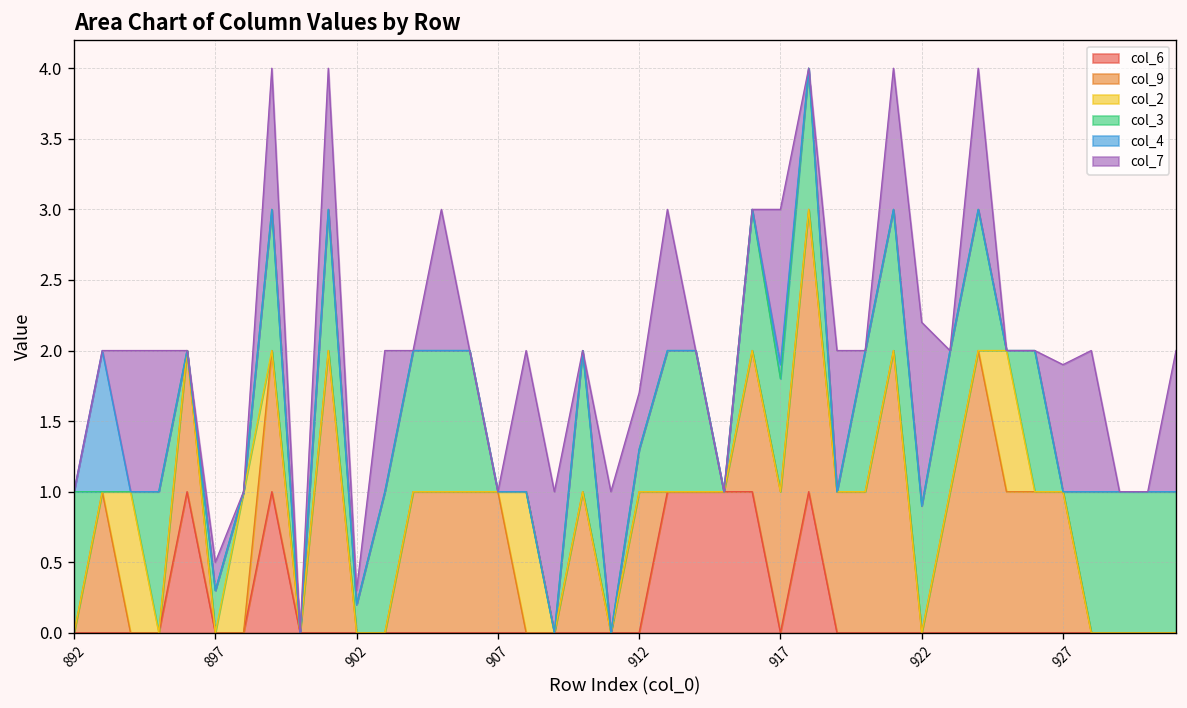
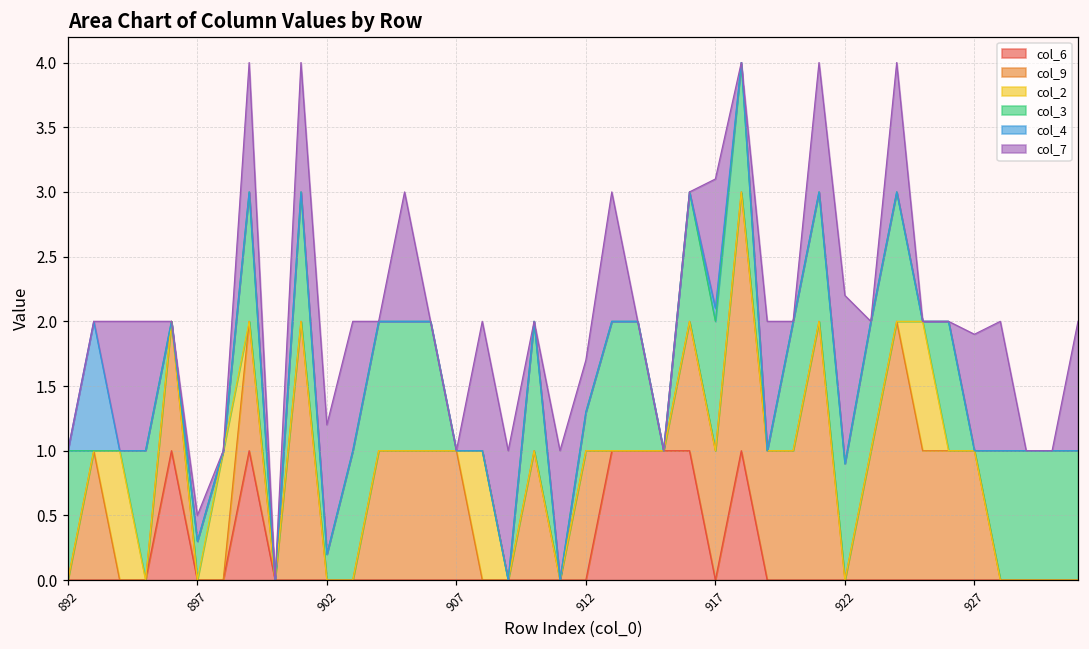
col_7, 902: 0.1 -> 1.0
col_3, 917: 0.8 -> 1.0
col_7, 917: 1.1 -> 1.0
